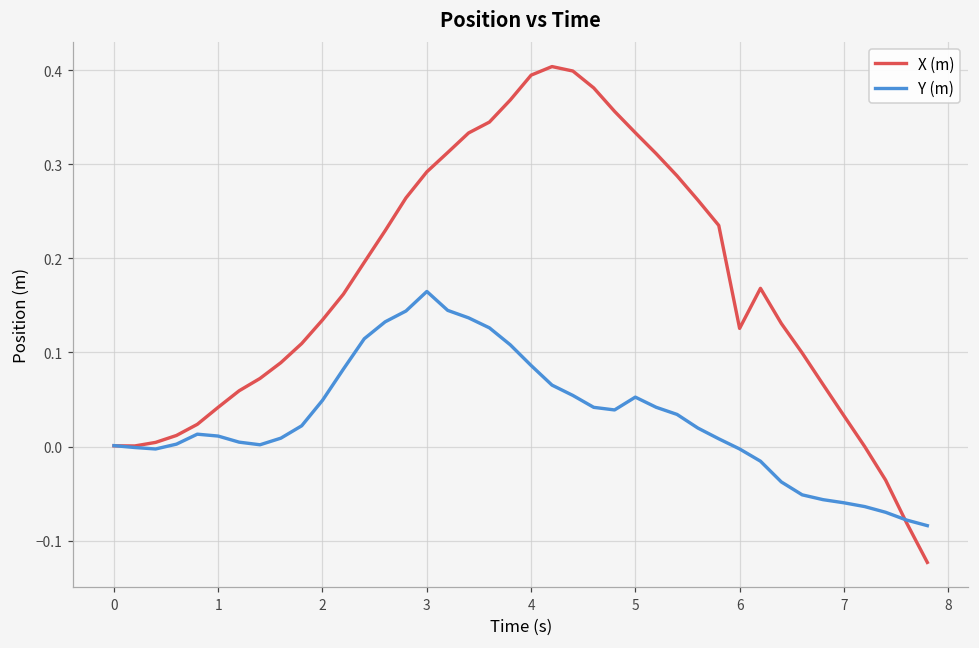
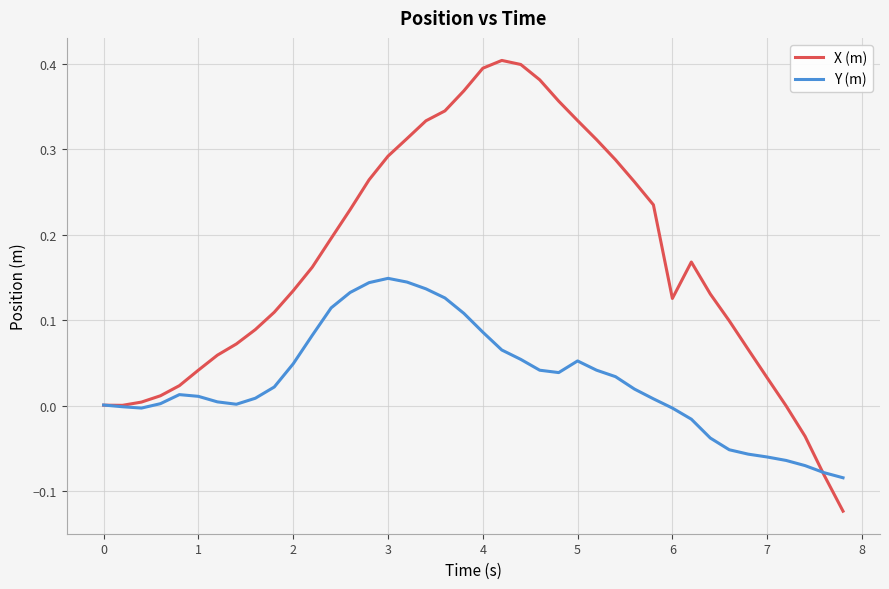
Y (m), 3: 0.16 -> 0.15
